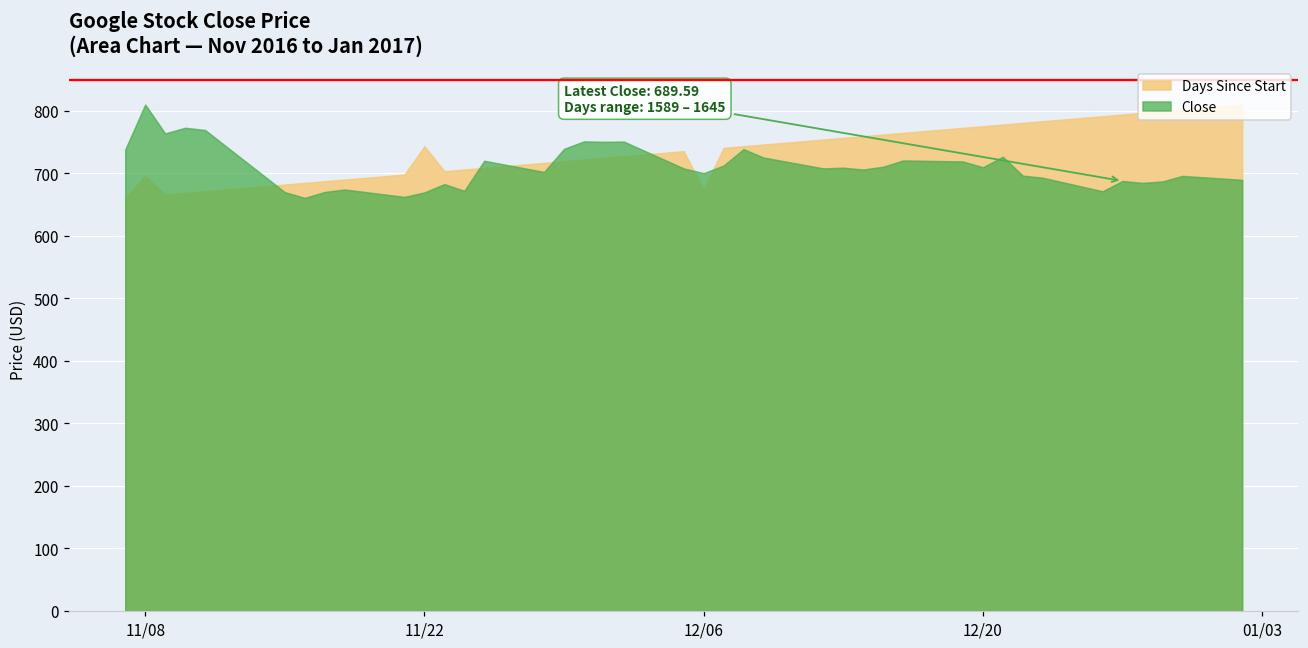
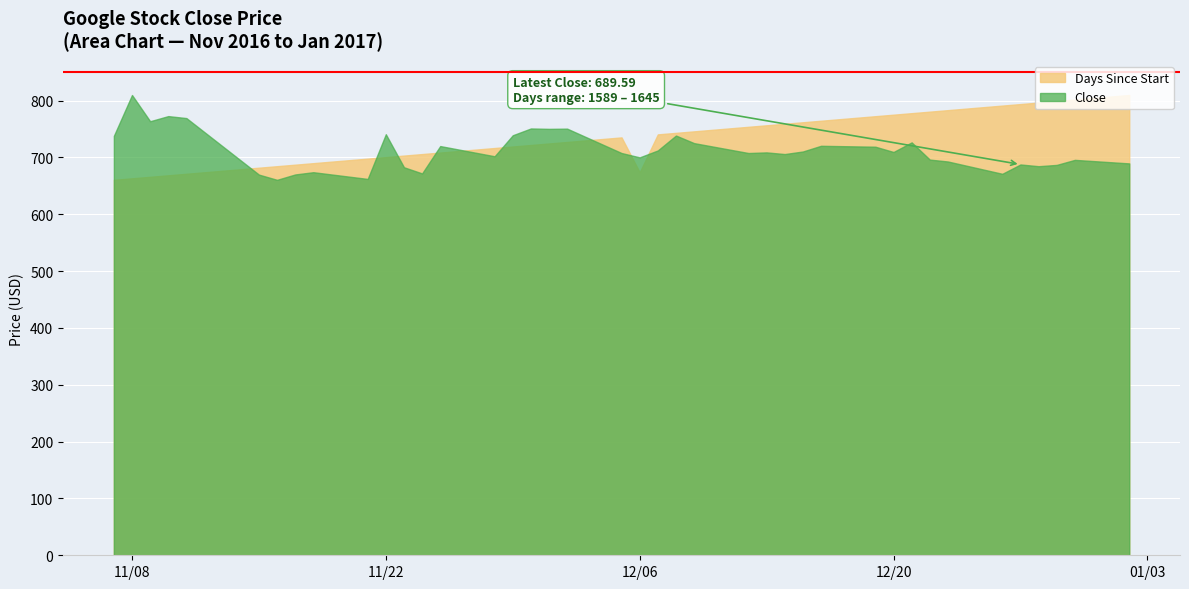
Days Since Start, 11/08: 700 -> 660
Days Since Start, 11/22: 740 -> 700
Close, 11/22: 670 -> 740
